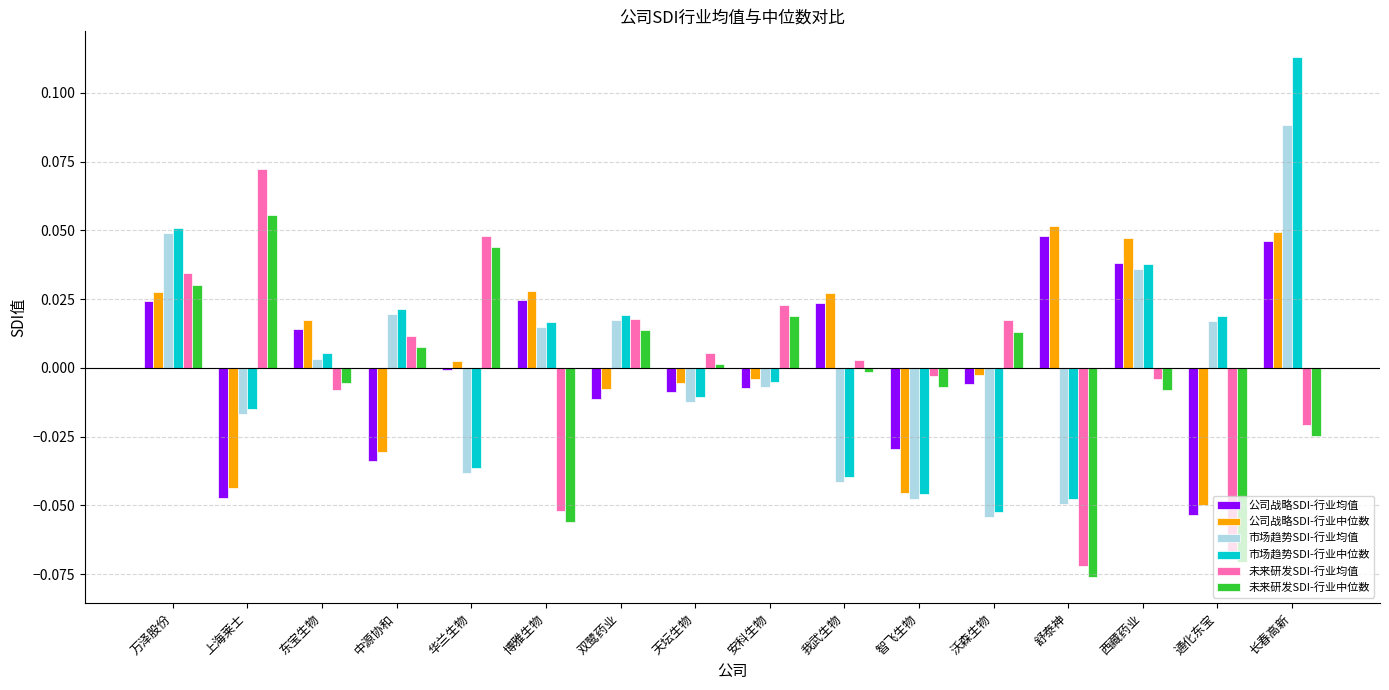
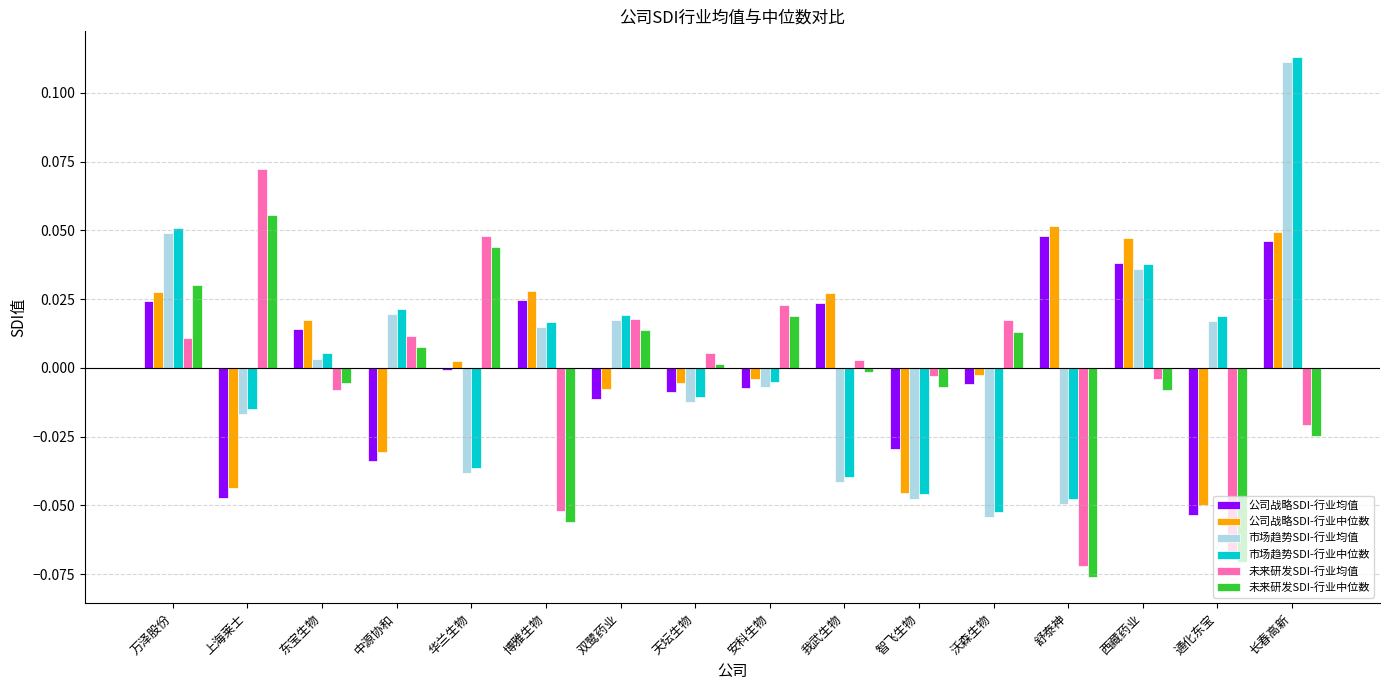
未来研发SDI-行业均值, 万泽股份: 0.034 -> 0.011
市场趋势SDI-行业均值, 长春高新: 0.088 -> 0.111
